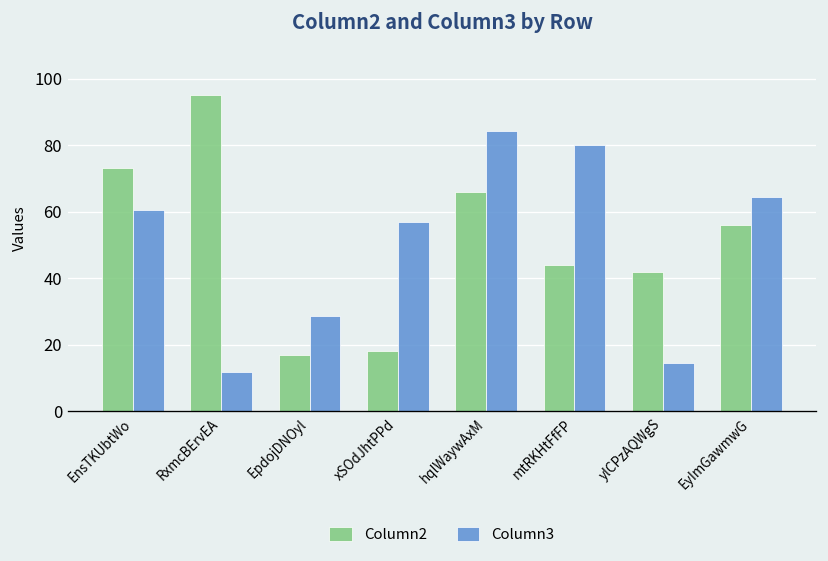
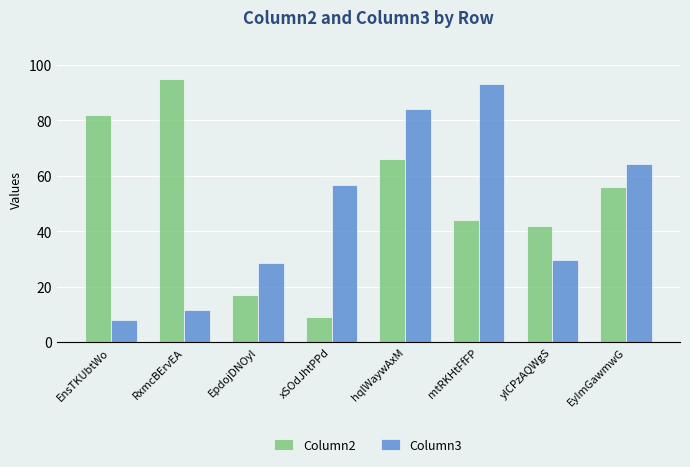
Column2, EnsTKUbtWo: 73 -> 82
Column3, EnsTKUbtWo: 60 -> 8
Column2, xSOdJhtPPd: 18 -> 9
Column3, mtRKHtFfFP: 80 -> 93
Column3, ylCPzAQWgS: 15 -> 30
